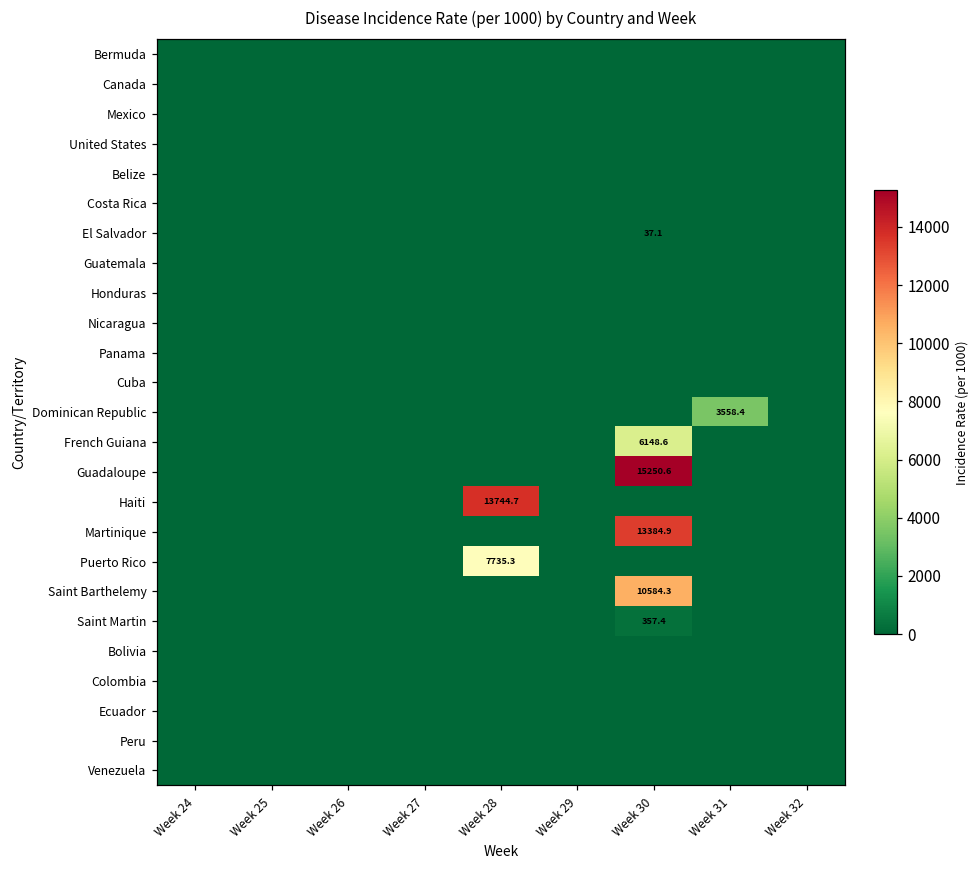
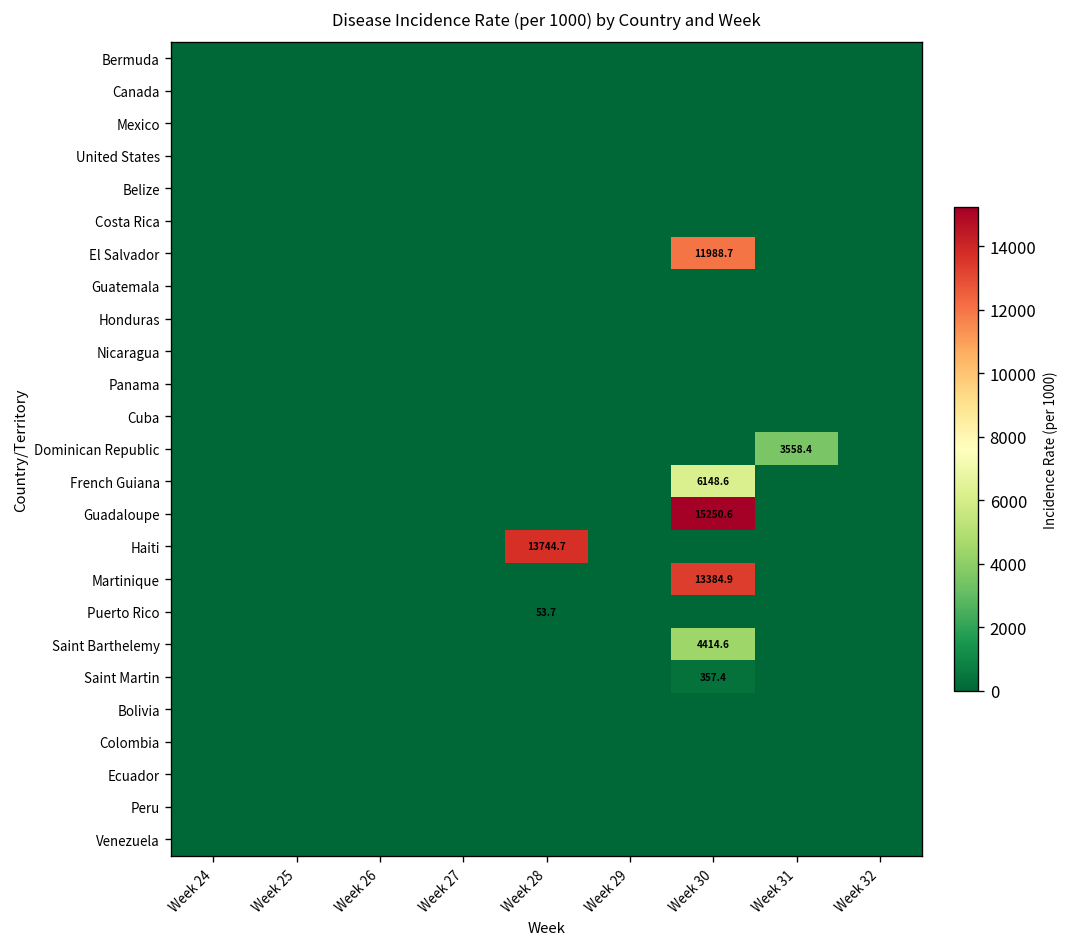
El Salvador, Week 30: 37.1 -> 11988.7
Puerto Rico, Week 28: 7735.3 -> 53.7
Saint Barthelemy, Week 30: 10584.3 -> 4414.6
